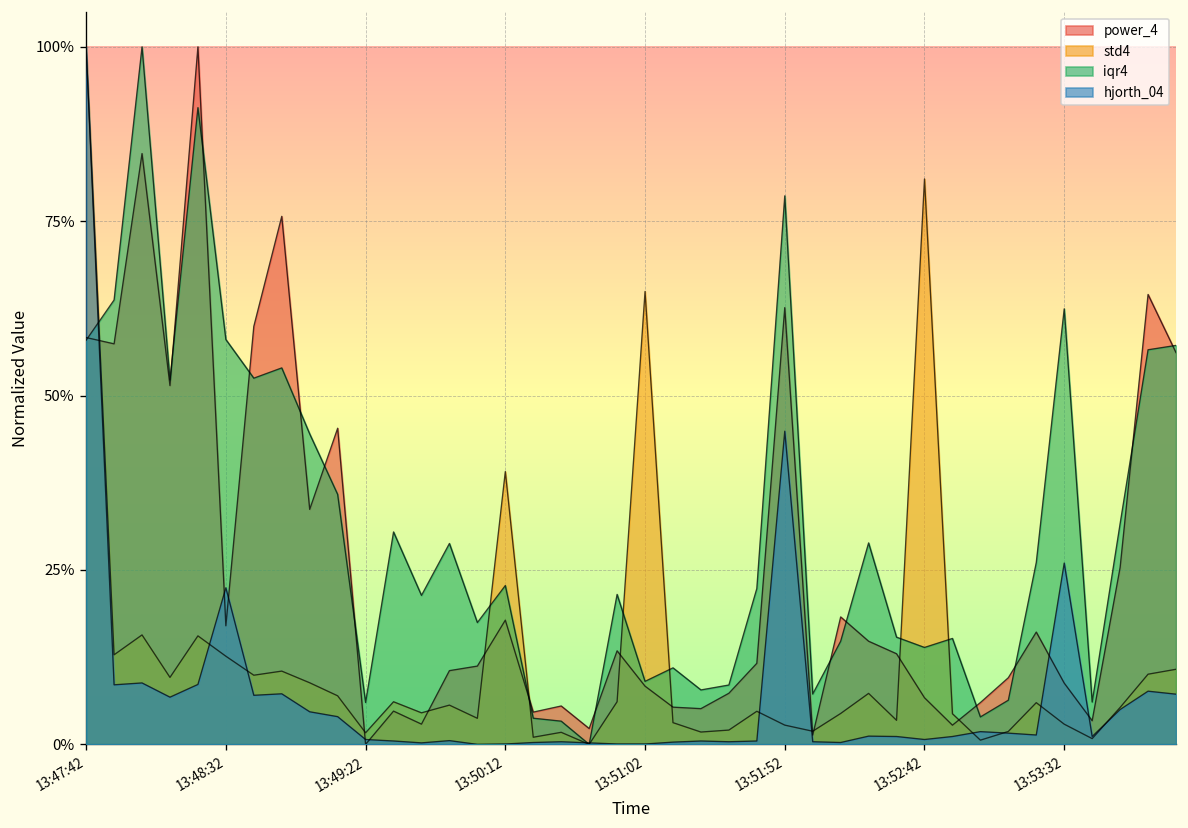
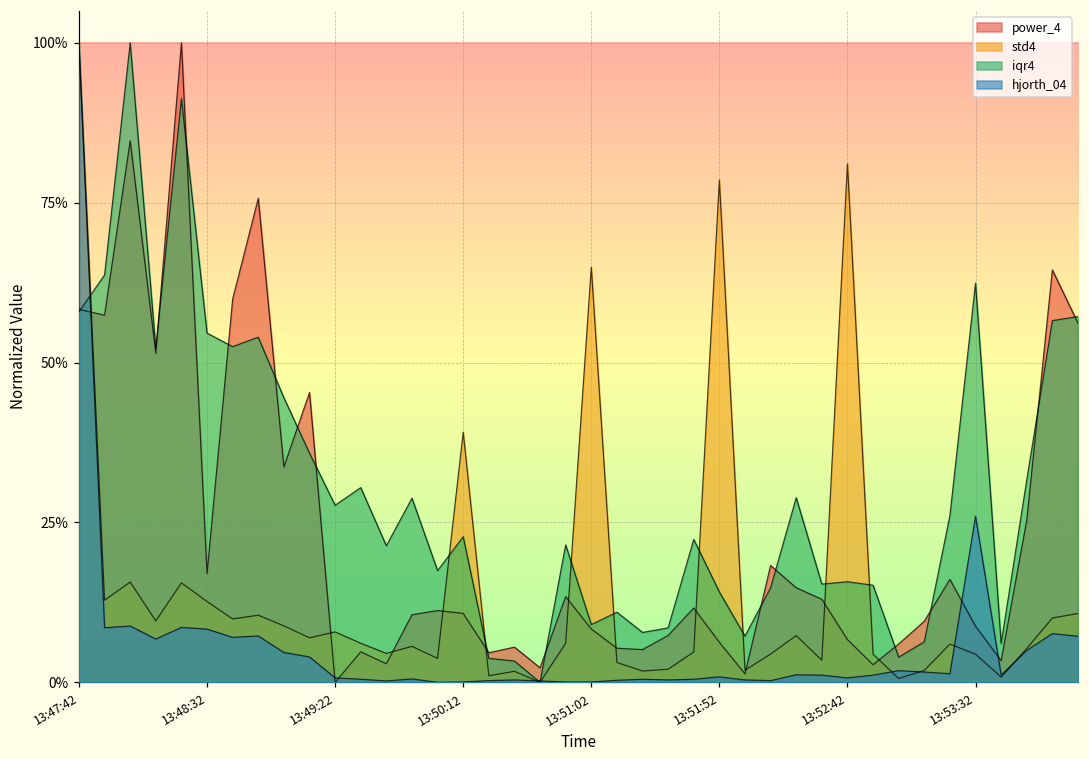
iqr4, 13:48:32: 58% -> 55%
hjorth_04, 13:48:32: 22% -> 8%
std4, 13:49:22: 2% -> 8%
iqr4, 13:49:22: 6% -> 28%
power_4, 13:50:12: 18% -> 11%
power_4, 13:51:52: 63% -> 6%
std4, 13:51:52: 3% -> 79%
iqr4, 13:51:52: 79% -> 14%
hjorth_04, 13:51:52: 45% -> 1%
iqr4, 13:52:42: 14% -> 16%
std4, 13:53:32: 3% -> 4%
